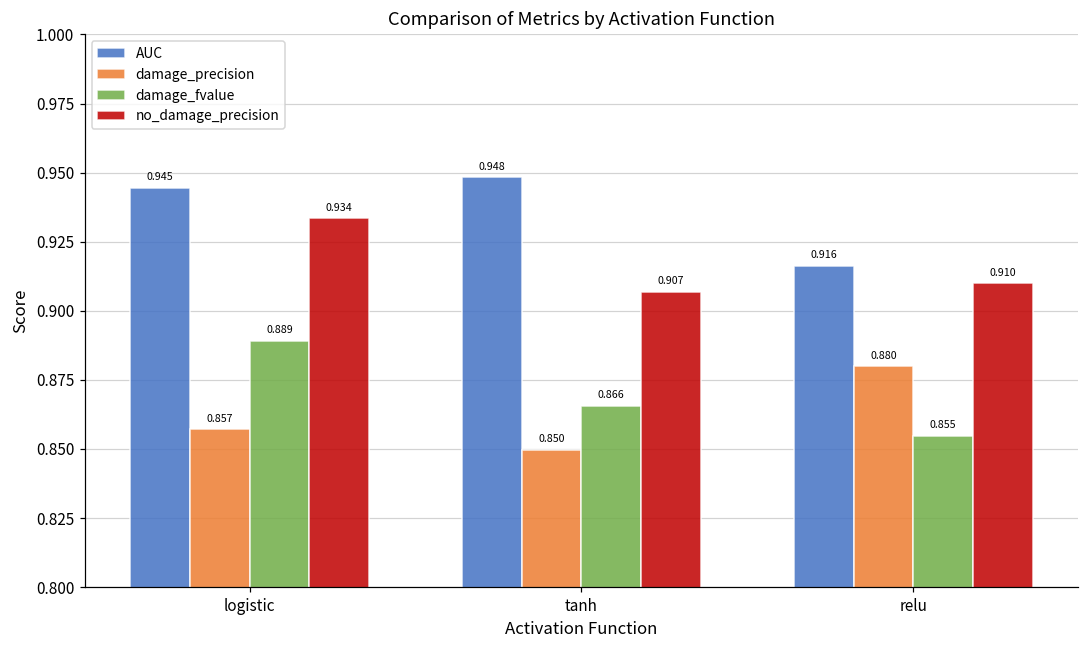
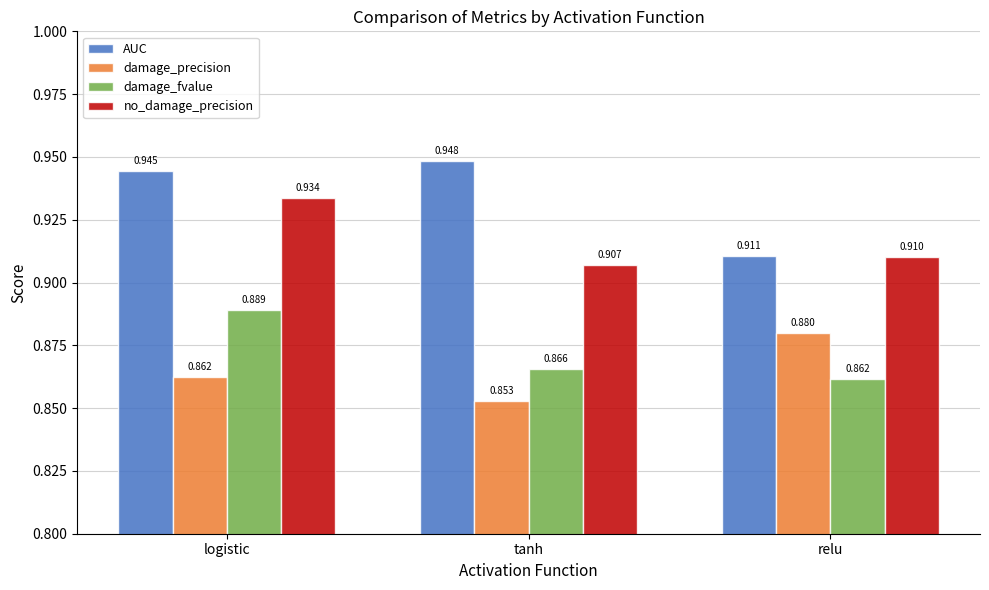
damage_precision, logistic: 0.857 -> 0.862
damage_precision, tanh: 0.850 -> 0.853
AUC, relu: 0.916 -> 0.911
damage_fvalue, relu: 0.855 -> 0.862
